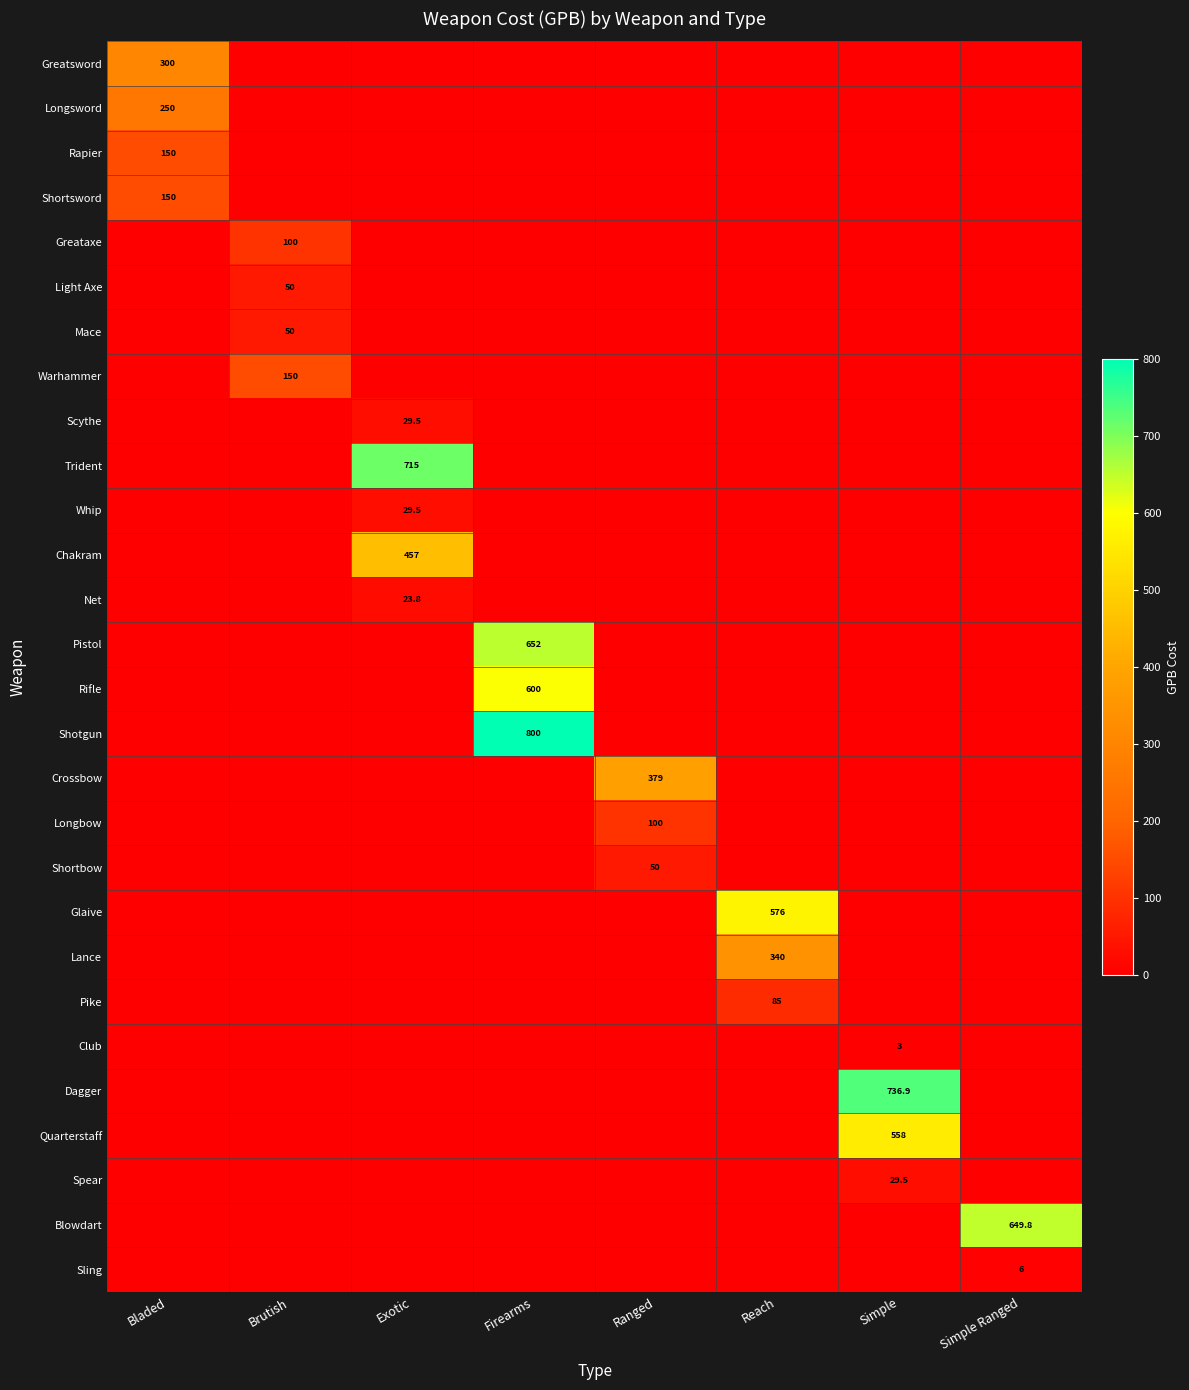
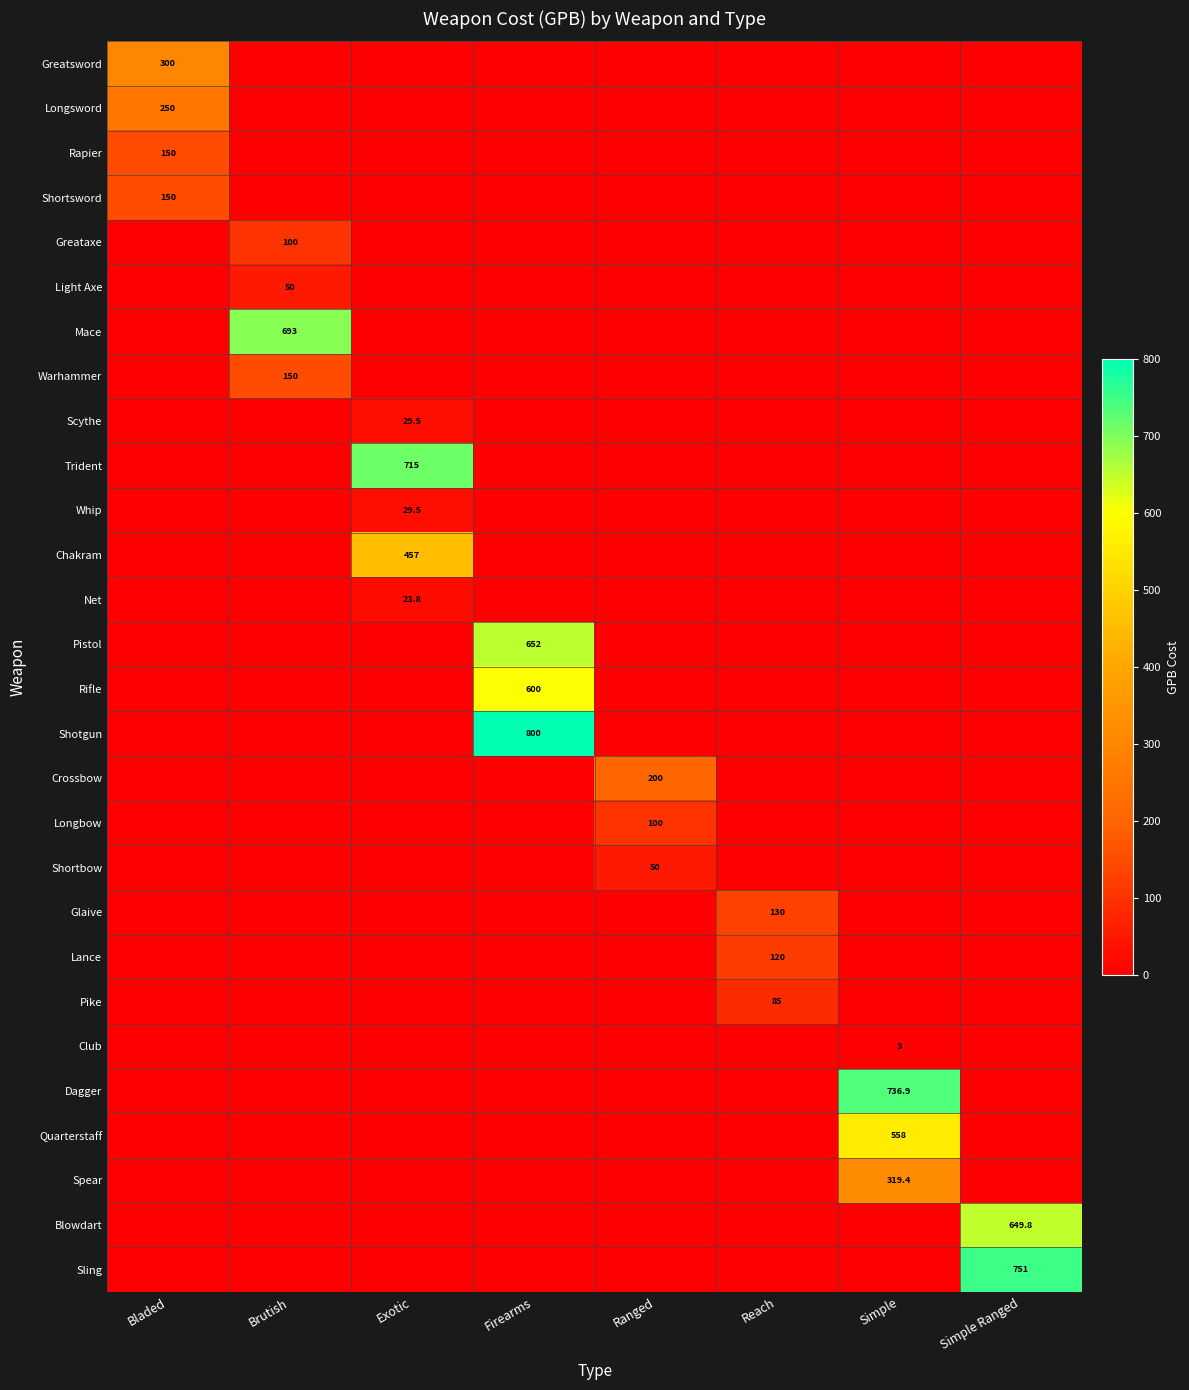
Mace, Brutish: 50 -> 693
Crossbow, Ranged: 379 -> 200
Glaive, Reach: 576 -> 130
Lance, Reach: 340 -> 120
Spear, Simple: 29.5 -> 319.4
Sling, Simple Ranged: 6 -> 751
